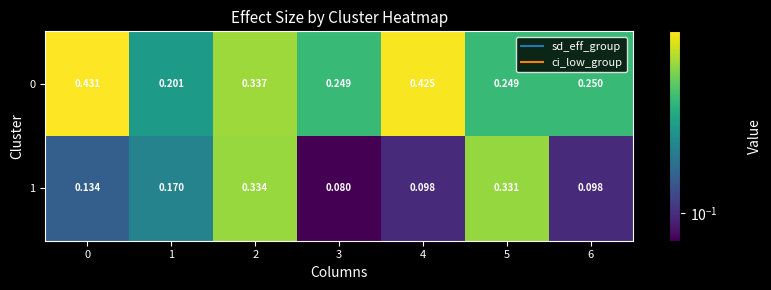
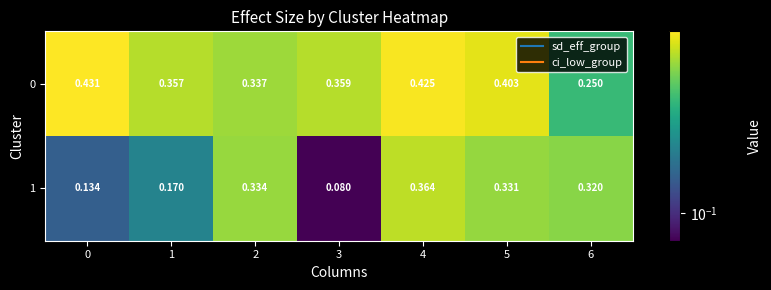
0, 1: 0.201 -> 0.357
0, 3: 0.249 -> 0.359
0, 5: 0.249 -> 0.403
1, 4: 0.098 -> 0.364
1, 6: 0.098 -> 0.320
